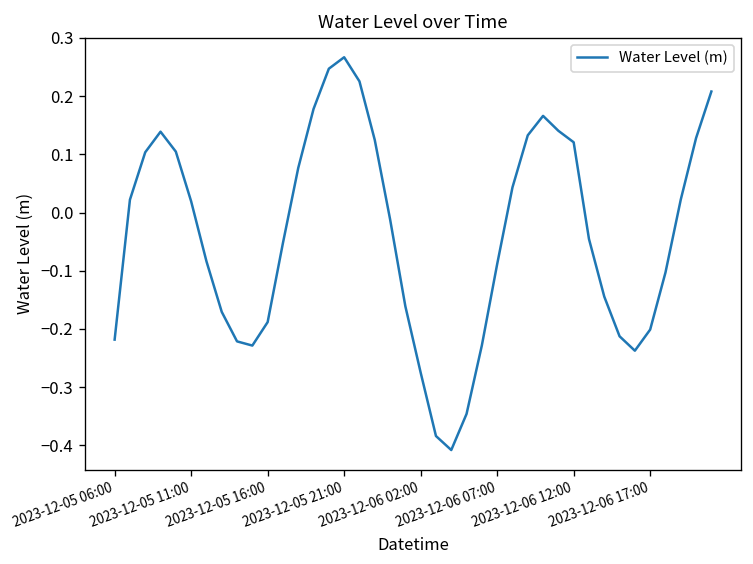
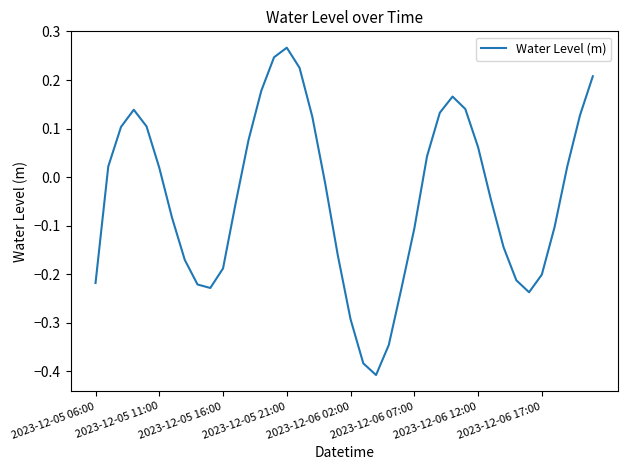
2023-12-06 02:00: -0.27 -> -0.29
2023-12-06 07:00: -0.09 -> -0.11
2023-12-06 12:00: 0.12 -> 0.06
